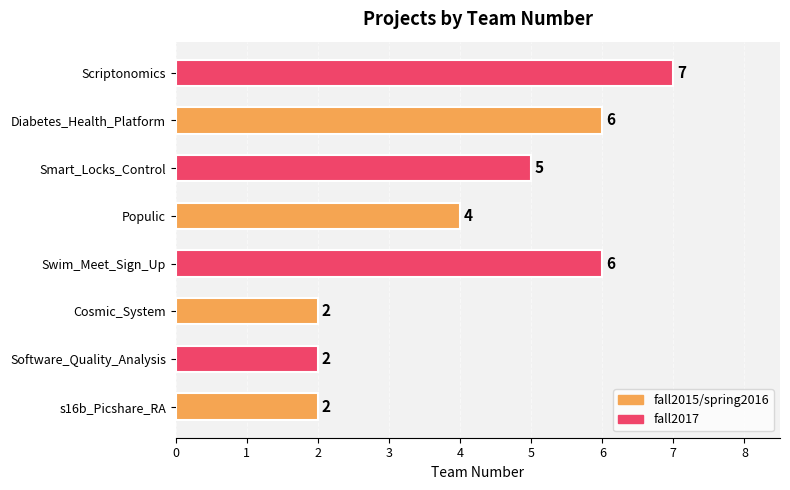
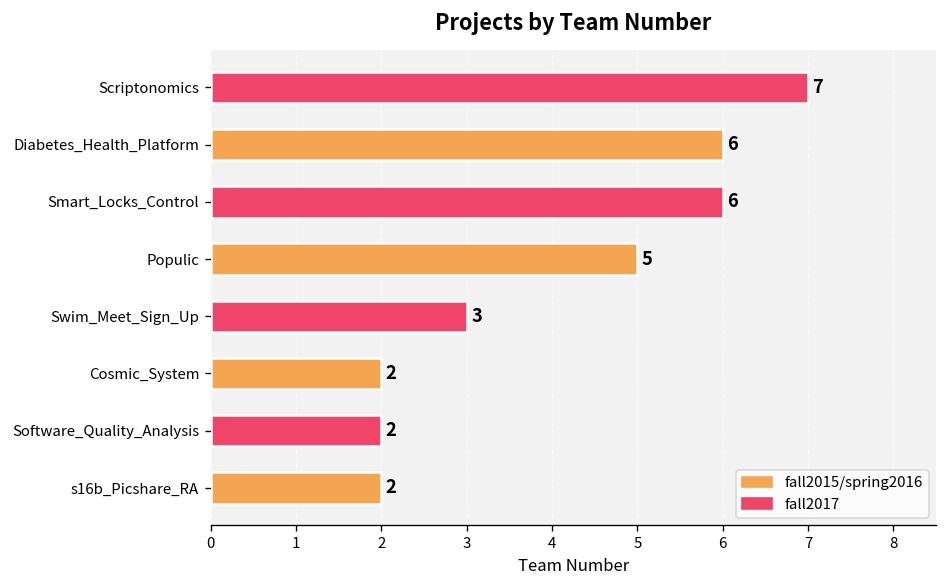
Smart_Locks_Control: 5 -> 6
Populic: 4 -> 5
Swim_Meet_Sign_Up: 6 -> 3
